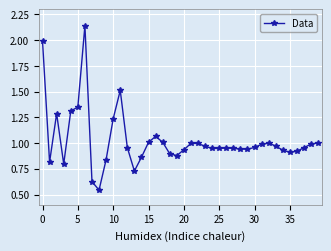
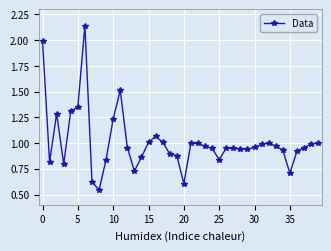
20: 0.93 -> 0.61
25: 0.95 -> 0.84
35: 0.91 -> 0.71
